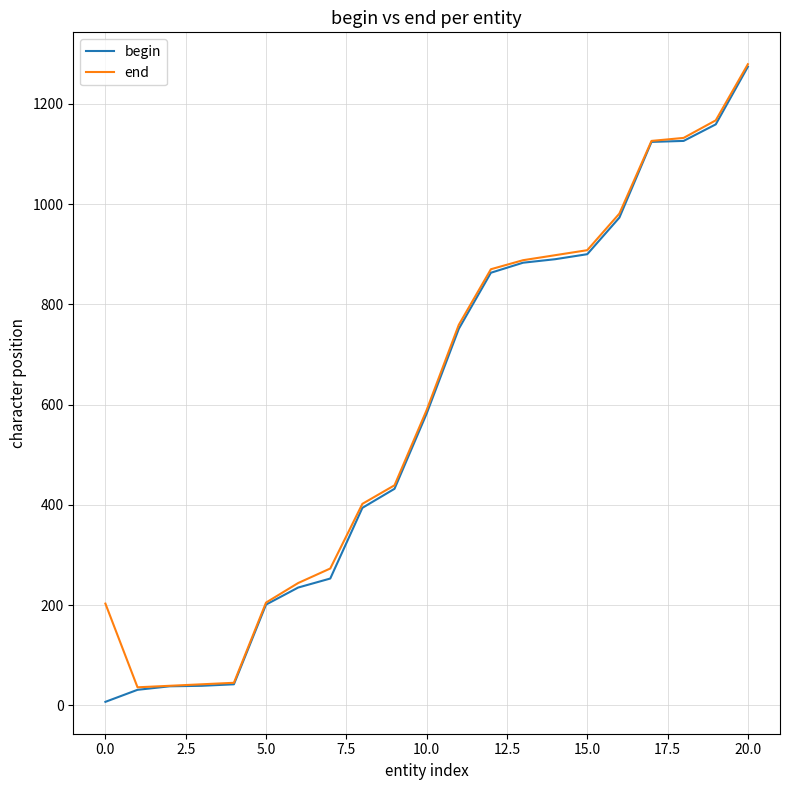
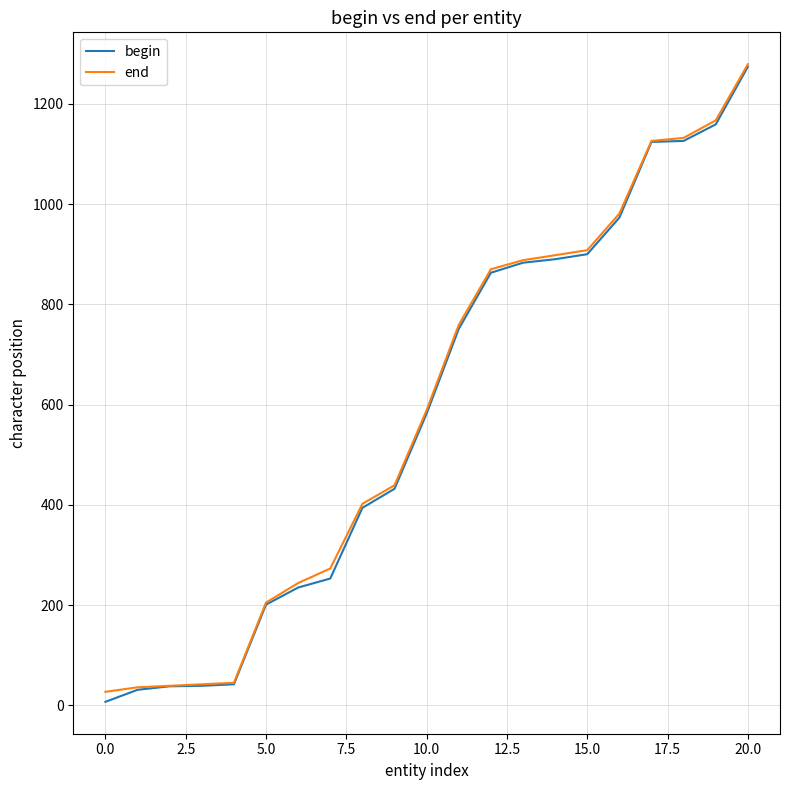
end, 0.0: 200 -> 30
